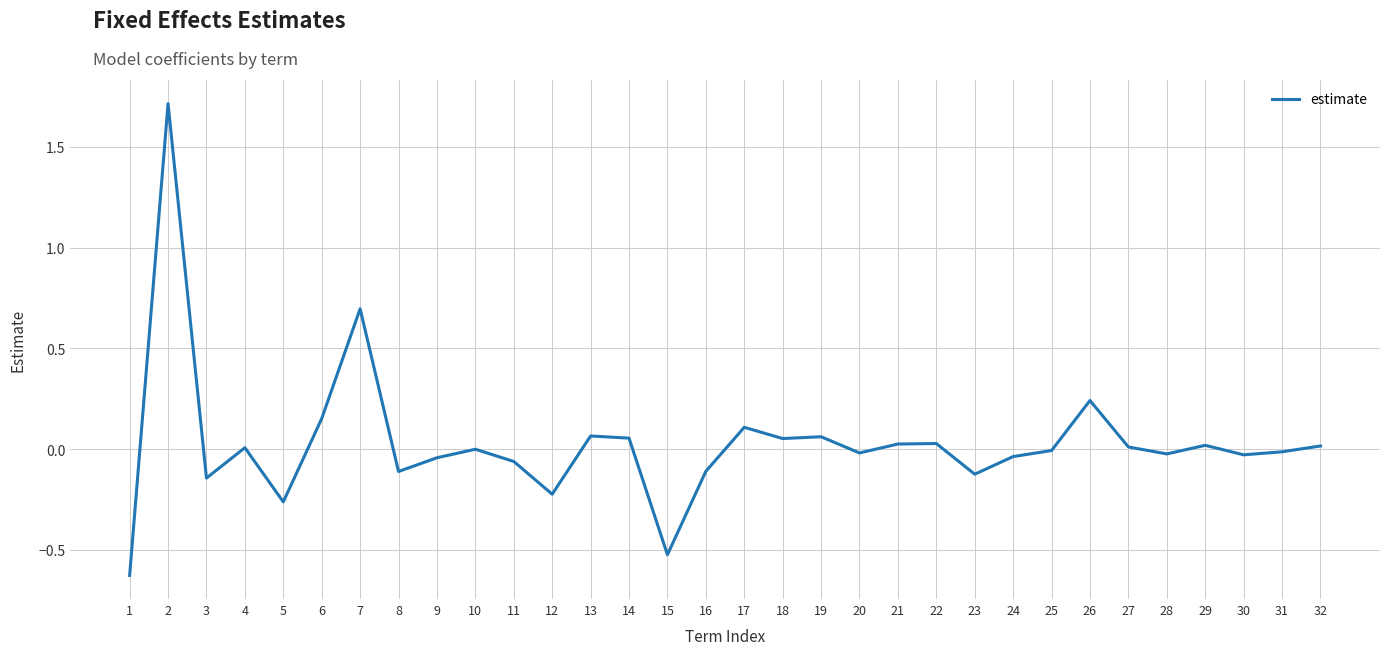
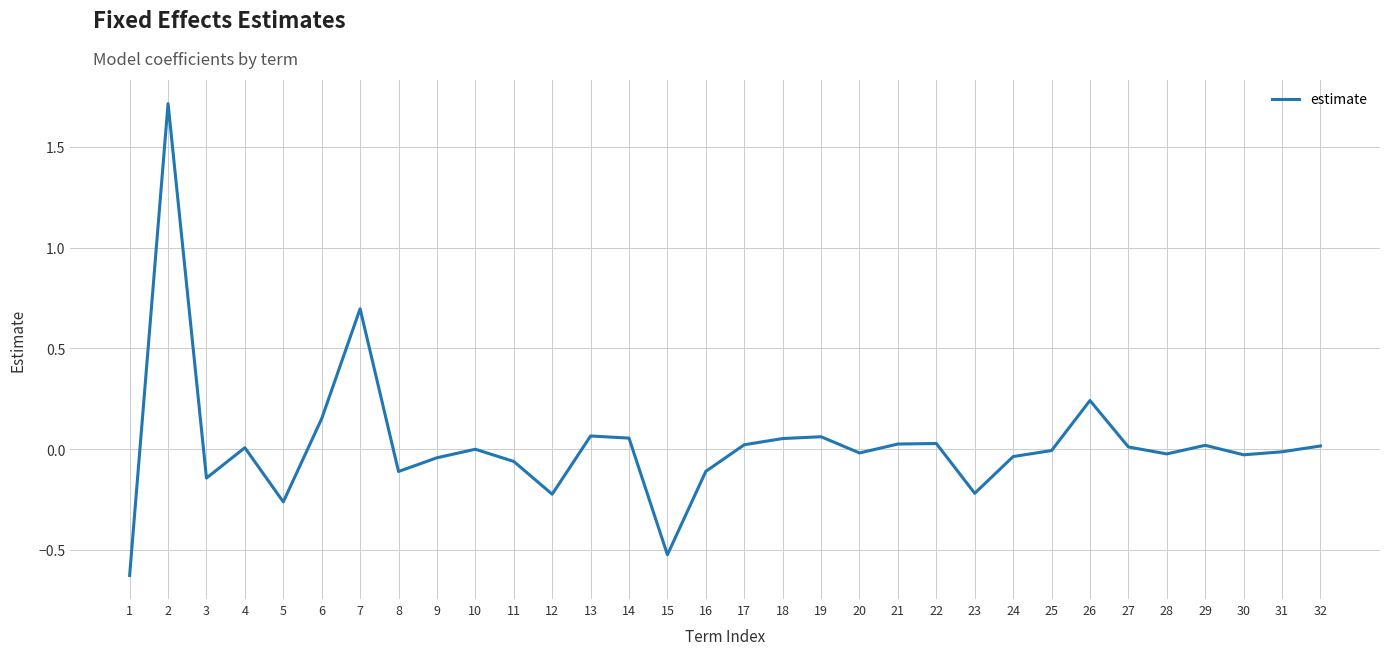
17: 0.11 -> 0.02
23: -0.12 -> -0.22
